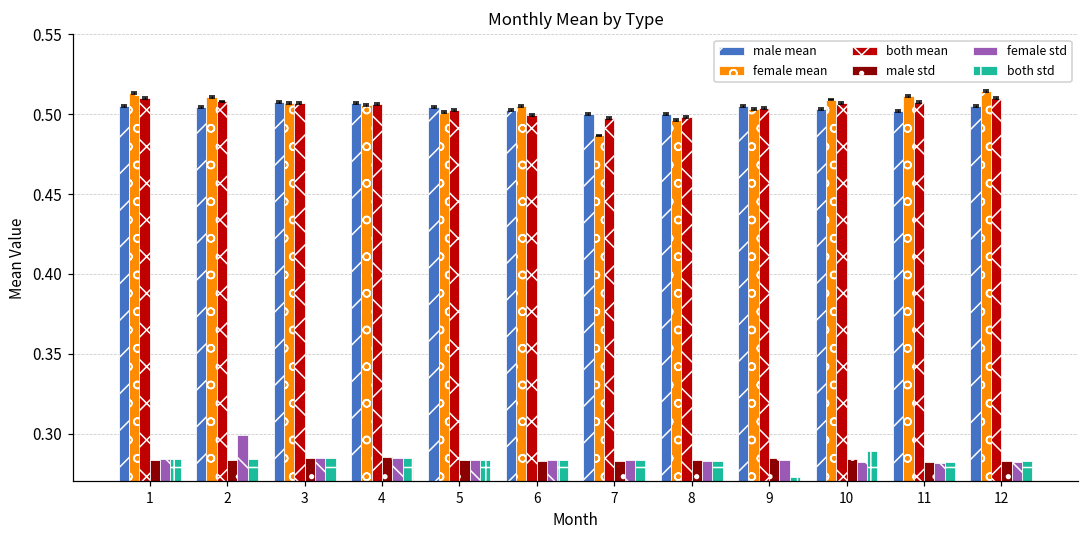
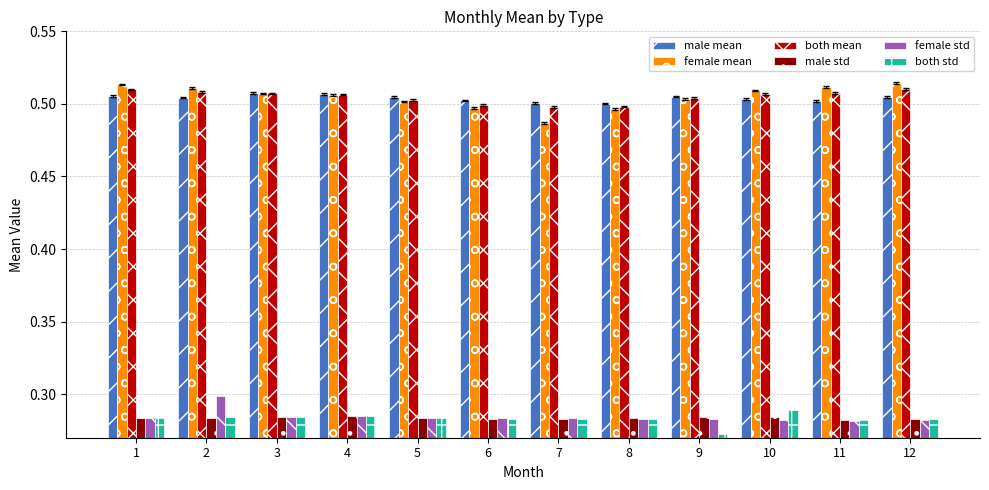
female mean, 6: 0.505 -> 0.497
